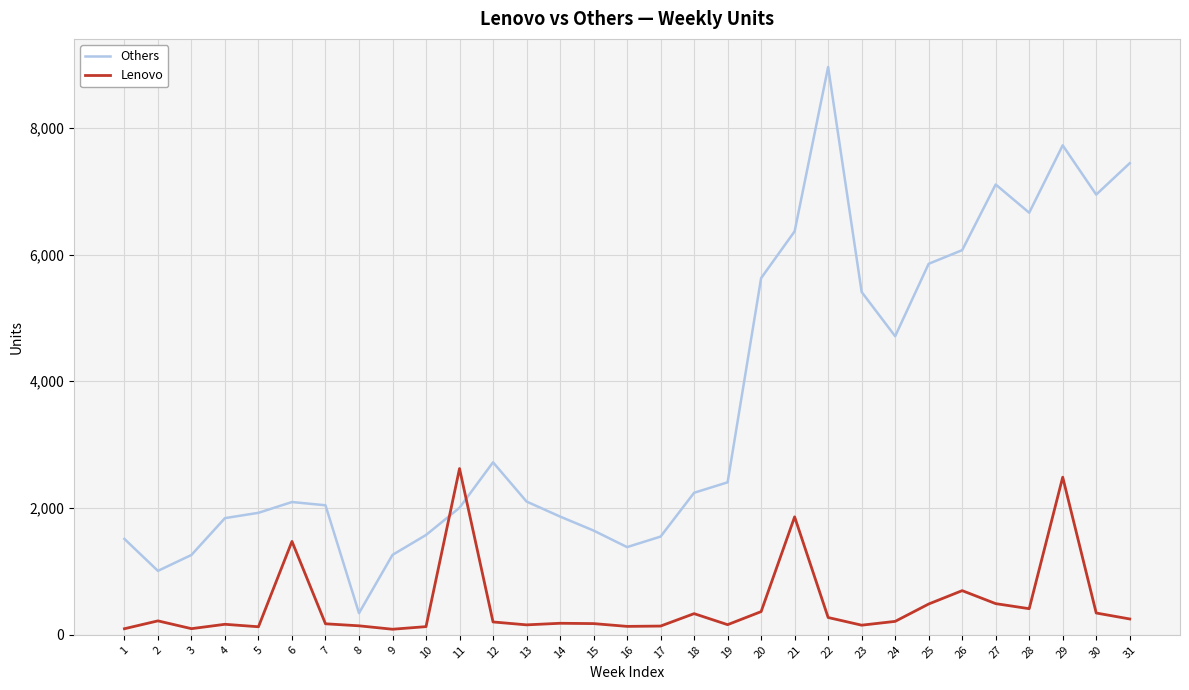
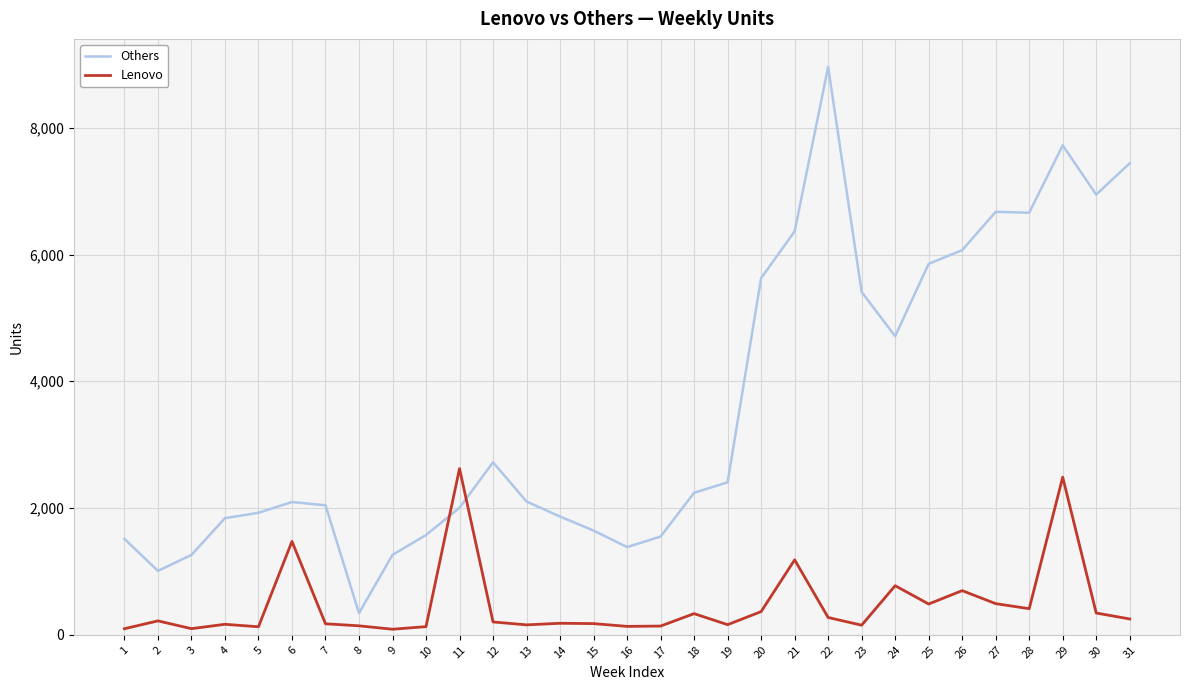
Lenovo, 21: 1,900 -> 1,200
Lenovo, 24: 200 -> 800
Others, 27: 7,100 -> 6,700
